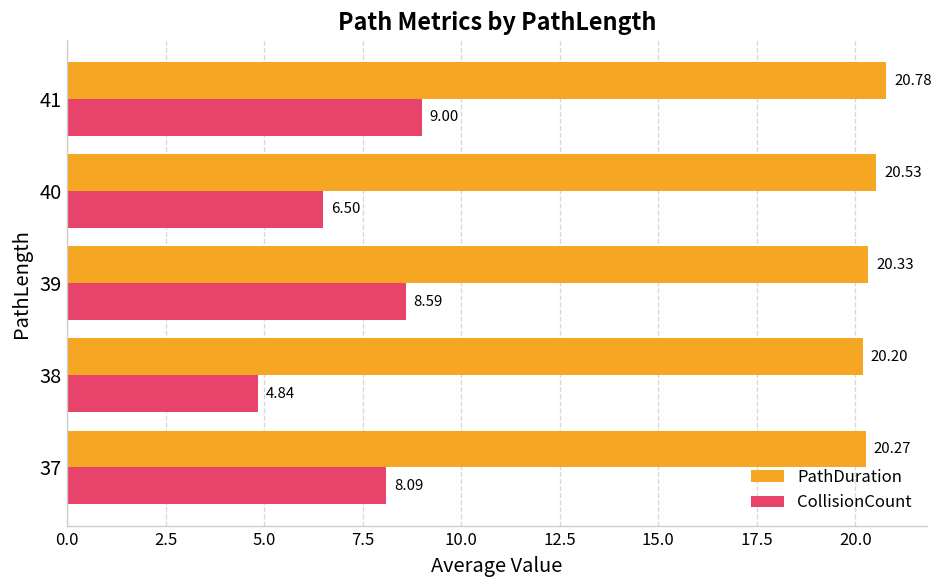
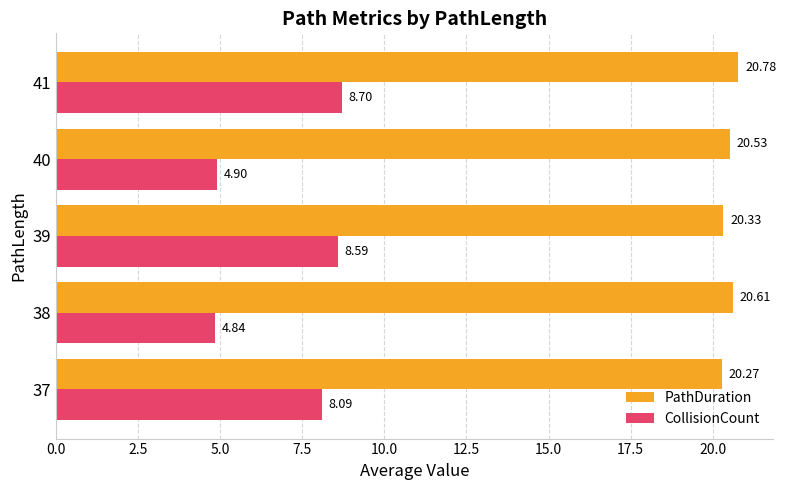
CollisionCount, 41: 9.00 -> 8.70
CollisionCount, 40: 6.50 -> 4.90
PathDuration, 38: 20.20 -> 20.61
